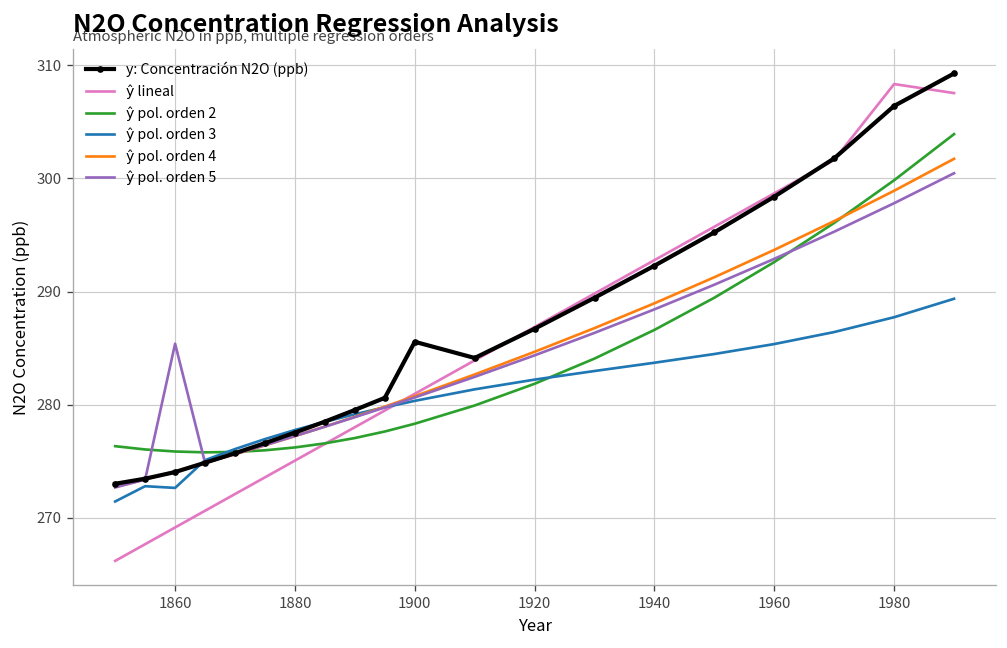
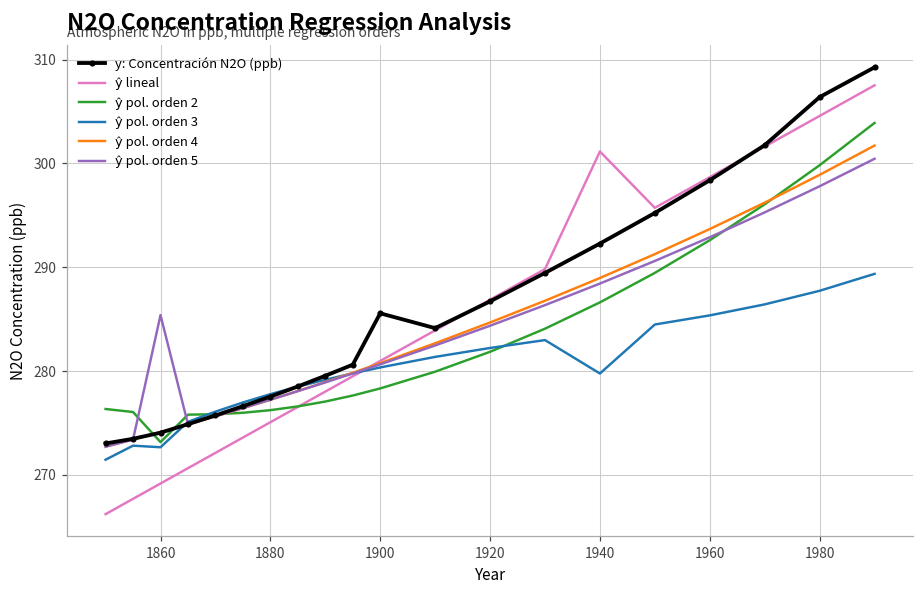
ŷ pol. orden 2, 1860: 276 -> 273
ŷ lineal, 1940: 293 -> 301
ŷ pol. orden 3, 1940: 284 -> 280
ŷ lineal, 1980: 308 -> 305
